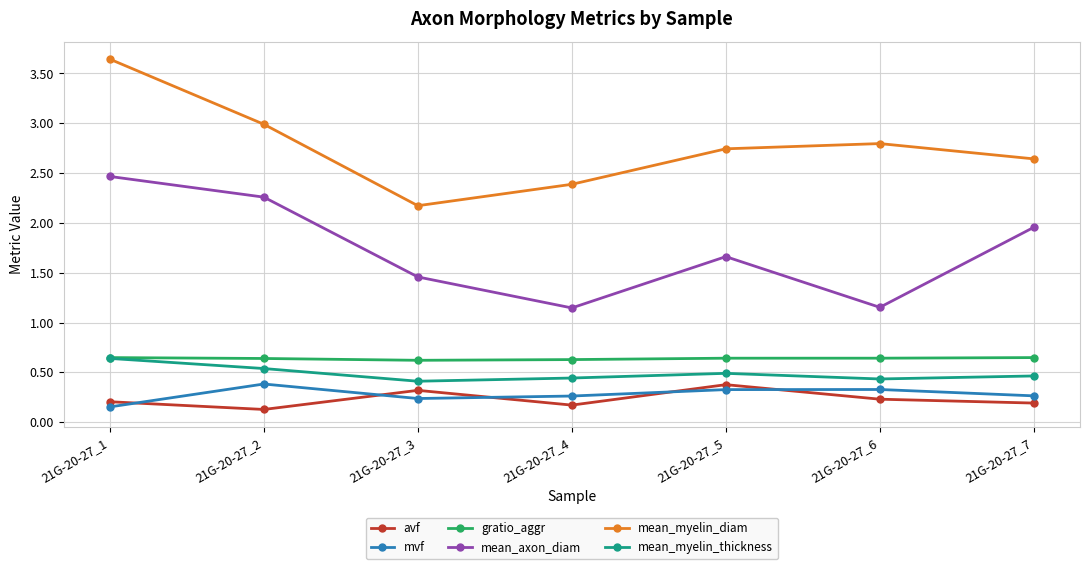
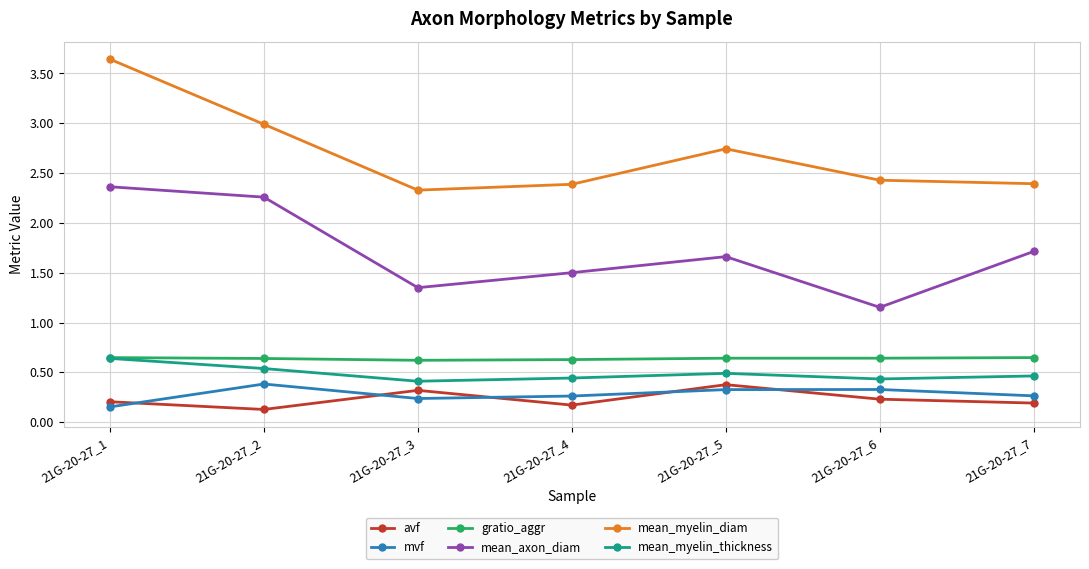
mean_axon_diam, 21G-20-27_1: 2.5 -> 2.4
mean_axon_diam, 21G-20-27_3: 1.5 -> 1.4
mean_myelin_diam, 21G-20-27_3: 2.2 -> 2.3
mean_axon_diam, 21G-20-27_4: 1.1 -> 1.5
mean_myelin_diam, 21G-20-27_6: 2.8 -> 2.4
mean_axon_diam, 21G-20-27_7: 2.0 -> 1.7
mean_myelin_diam, 21G-20-27_7: 2.6 -> 2.4
